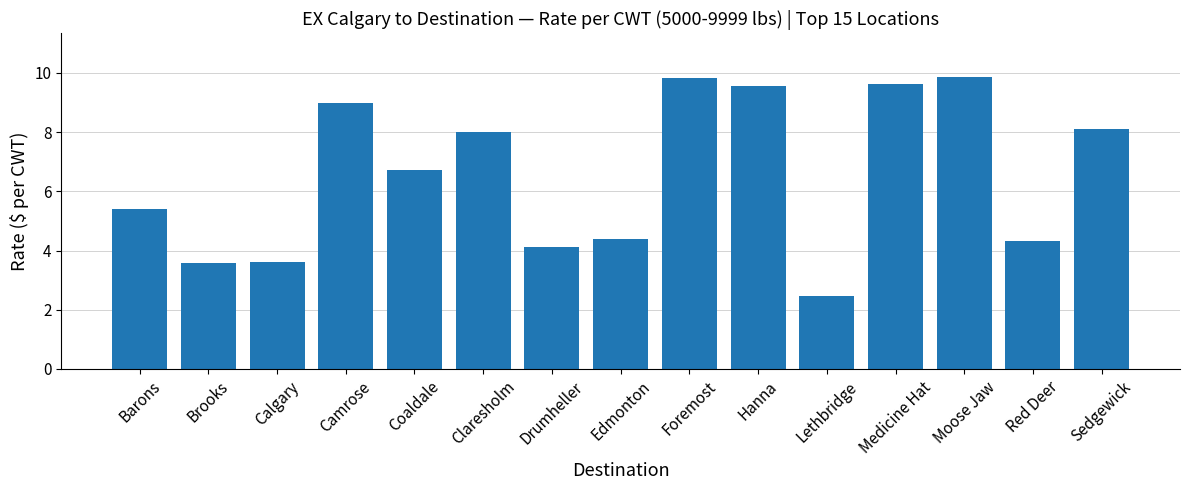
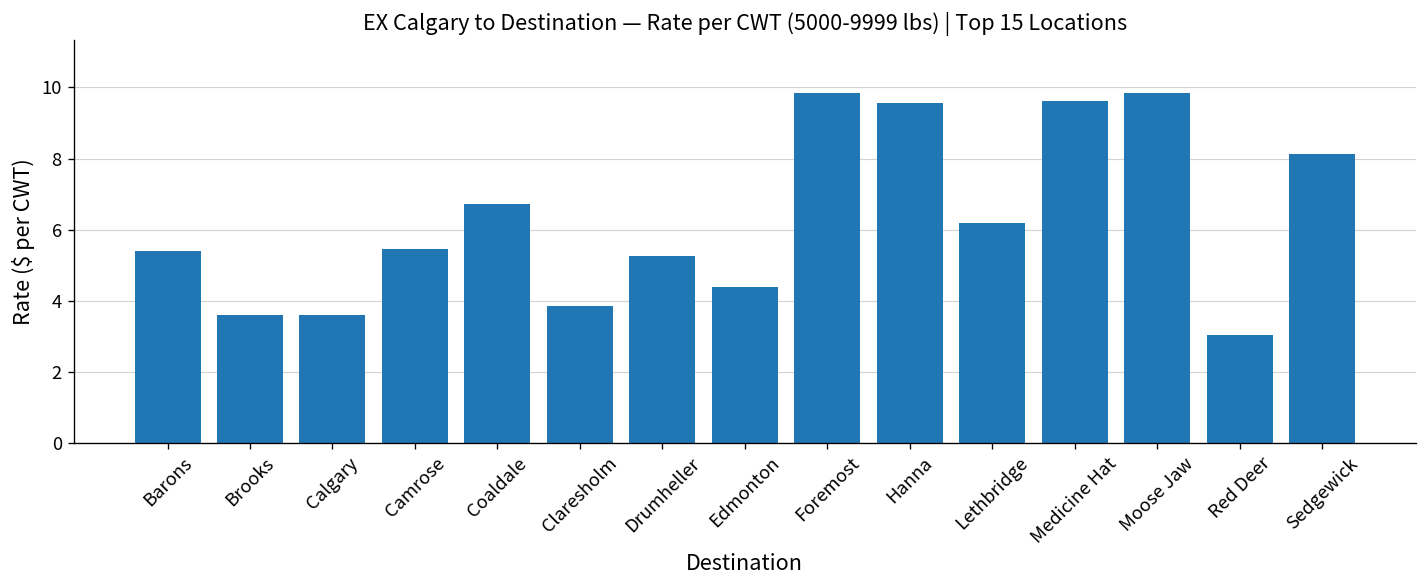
Camrose: 9.0 -> 5.5
Claresholm: 8.0 -> 3.8
Drumheller: 4.1 -> 5.3
Lethbridge: 2.5 -> 6.2
Red Deer: 4.3 -> 3.0
